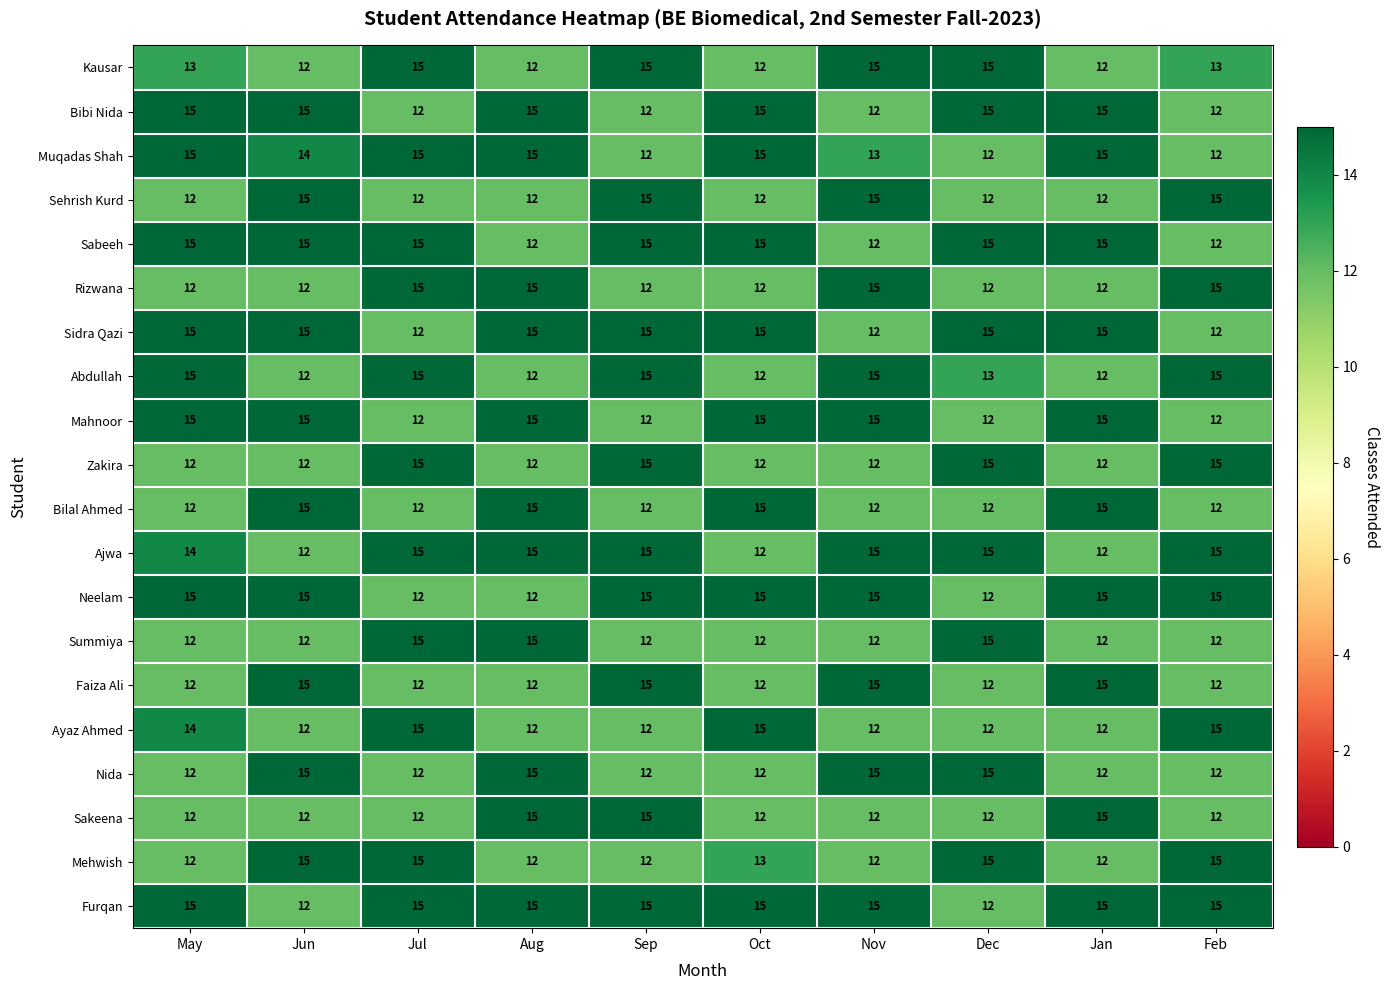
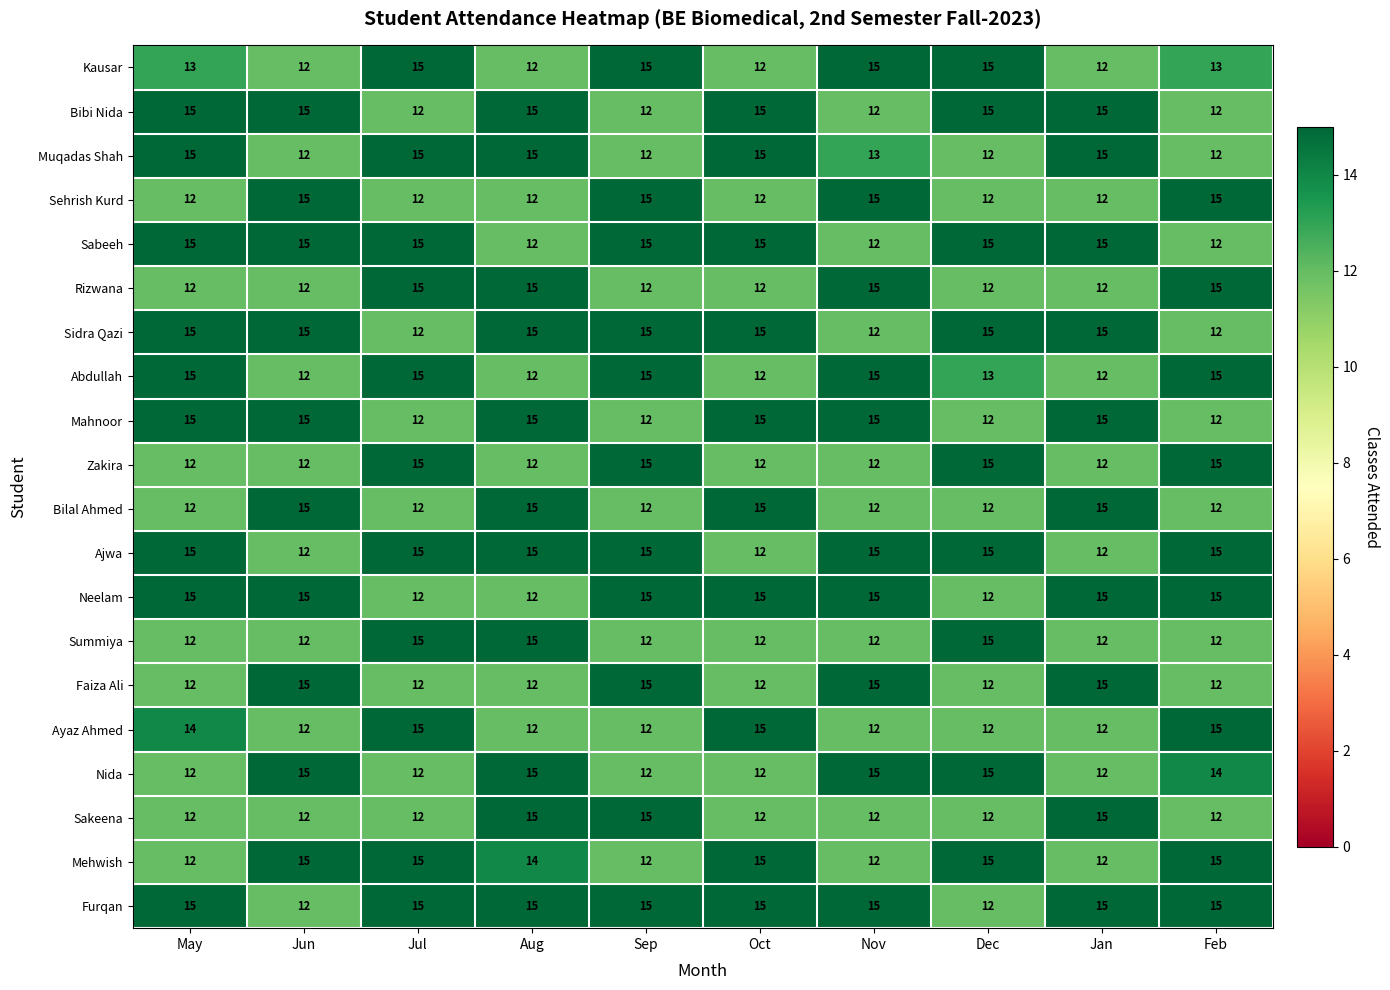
Muqadas Shah, Jun: 14 -> 12
Ajwa, May: 14 -> 15
Nida, Feb: 12 -> 14
Mehwish, Aug: 12 -> 14
Mehwish, Oct: 13 -> 15
